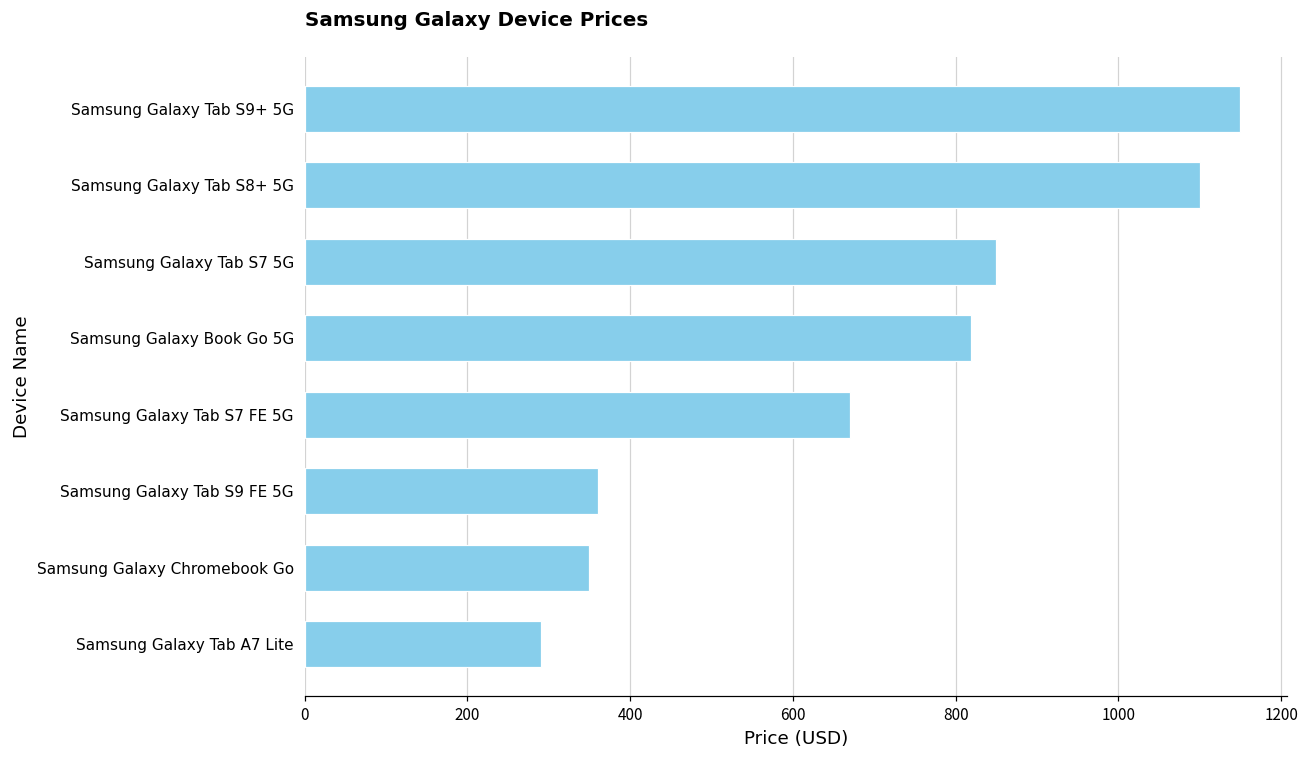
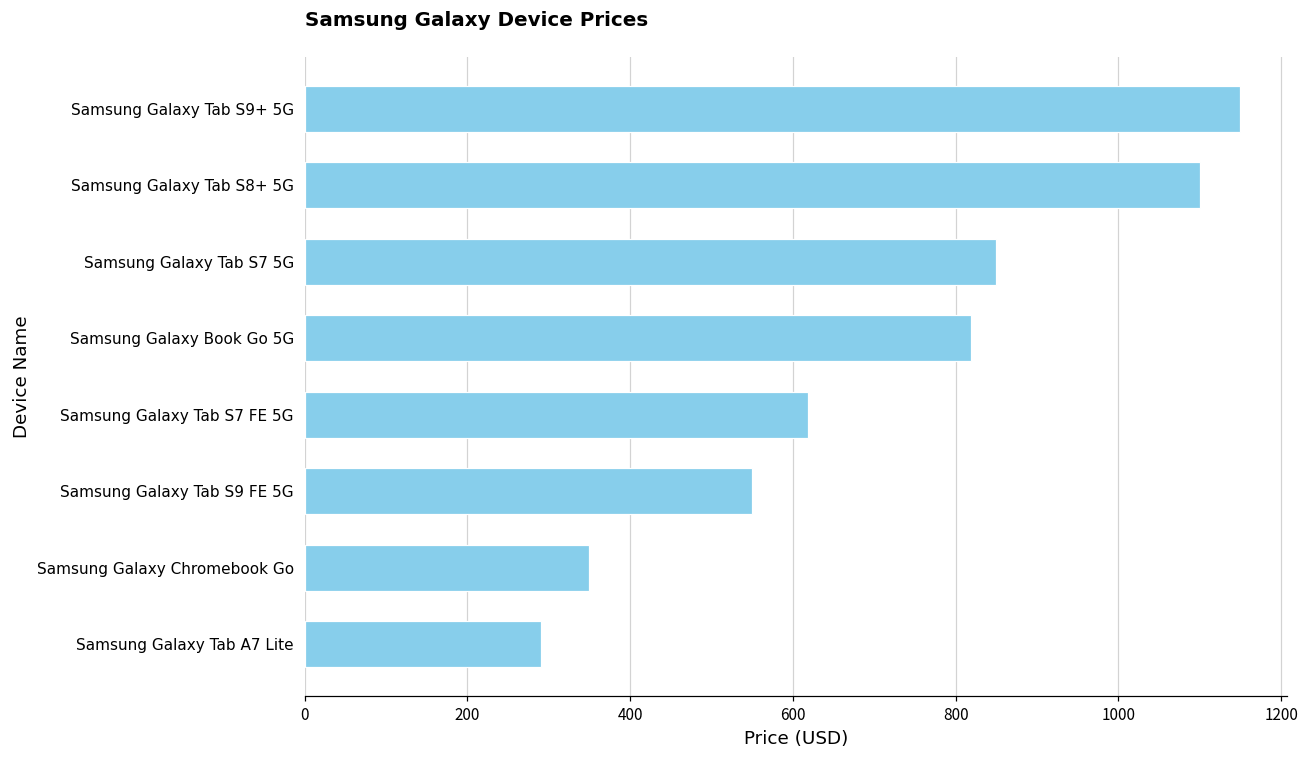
Samsung Galaxy Tab S7 FE 5G: 670 -> 620
Samsung Galaxy Tab S9 FE 5G: 360 -> 550
